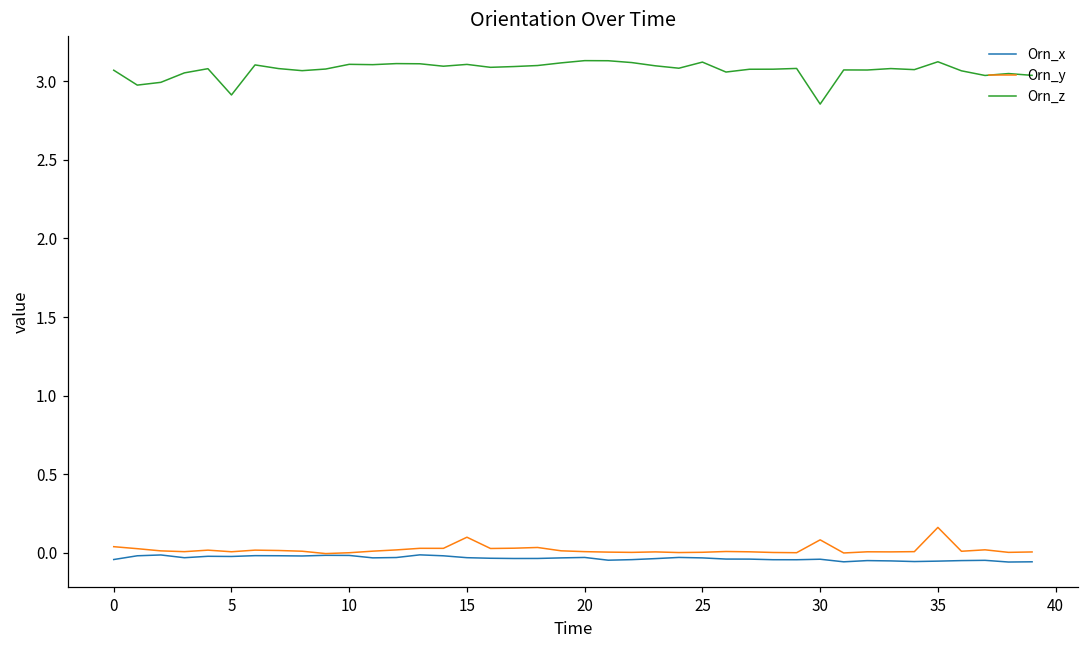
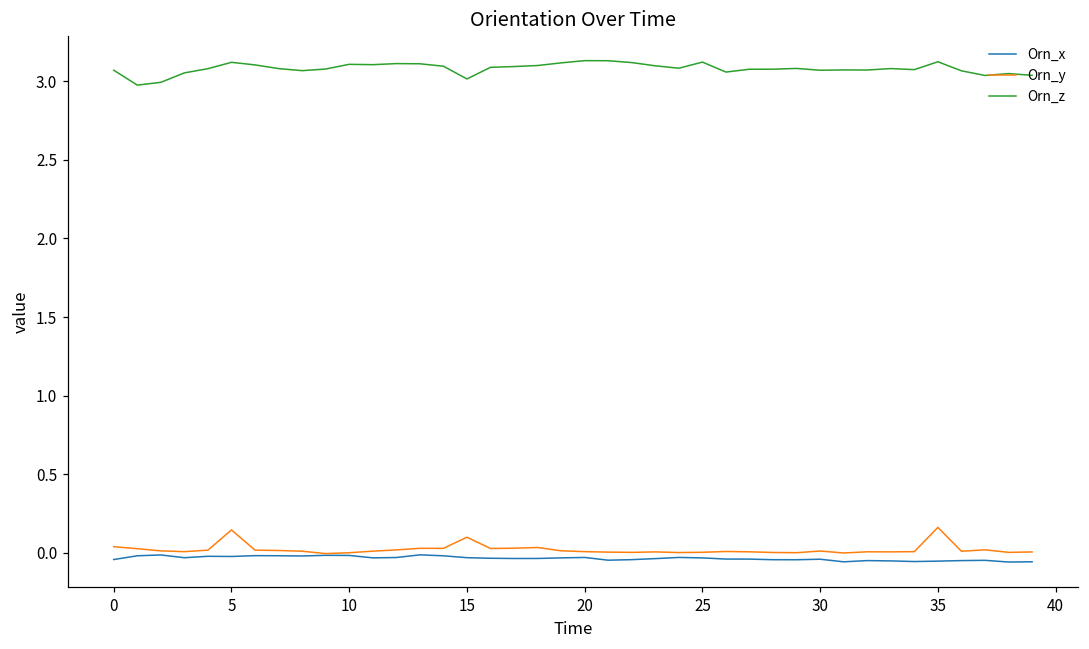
Orn_y, 5: 0.01 -> 0.15
Orn_z, 5: 2.91 -> 3.12
Orn_z, 15: 3.11 -> 3.01
Orn_y, 30: 0.08 -> 0.01
Orn_z, 30: 2.85 -> 3.07
